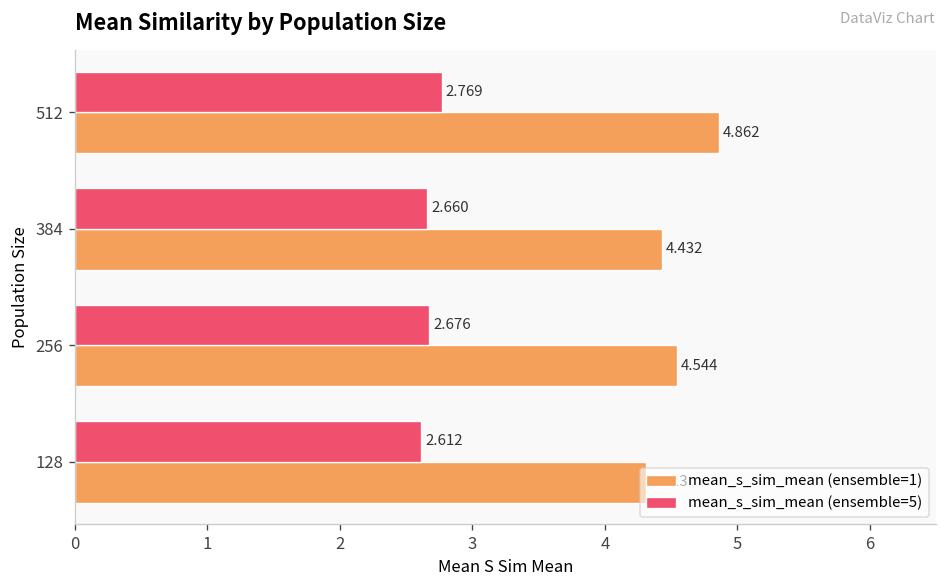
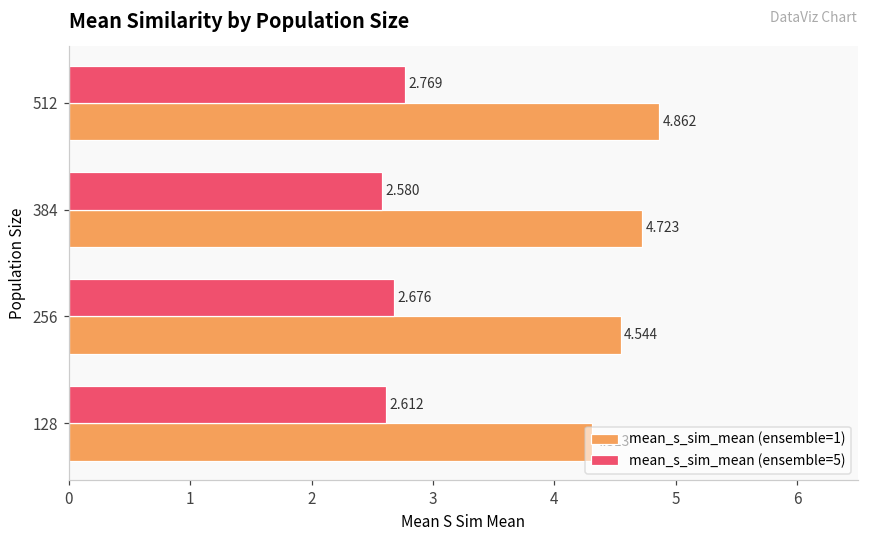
mean_s_sim_mean (ensemble=5), 384: 2.660 -> 2.580
mean_s_sim_mean (ensemble=1), 384: 4.432 -> 4.723
